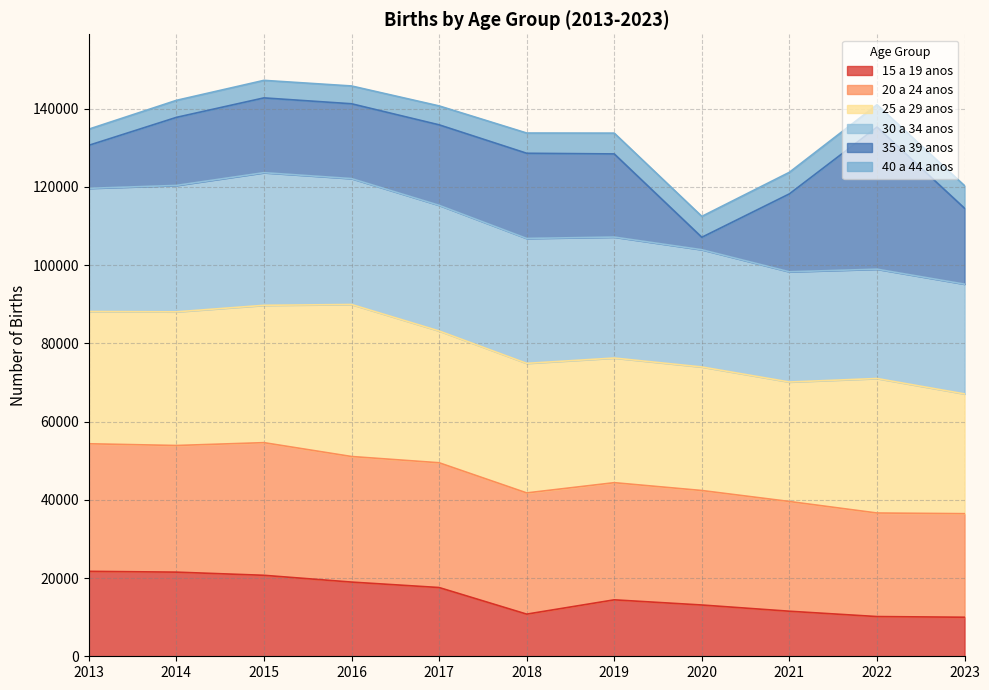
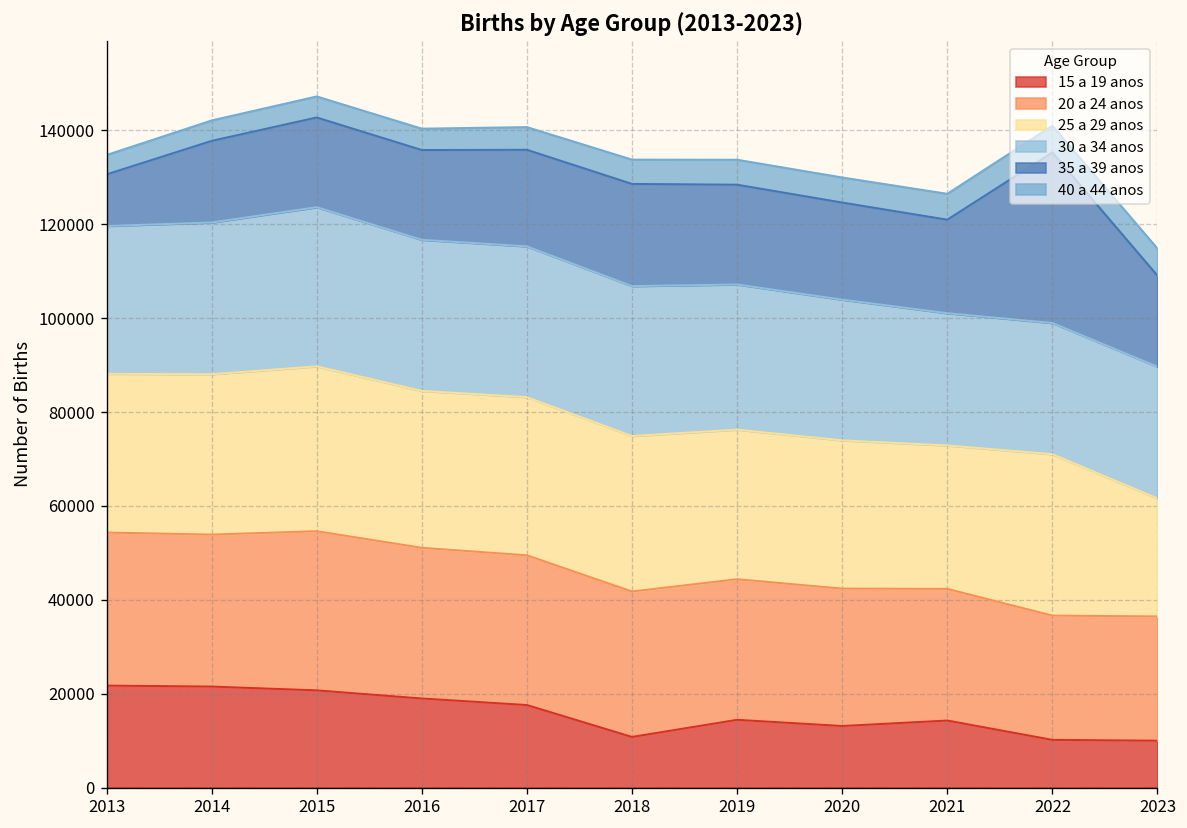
25 a 29 anos, 2016: 39000 -> 33000
35 a 39 anos, 2020: 3000 -> 21000
15 a 19 anos, 2021: 12000 -> 14000
25 a 29 anos, 2023: 31000 -> 25000
